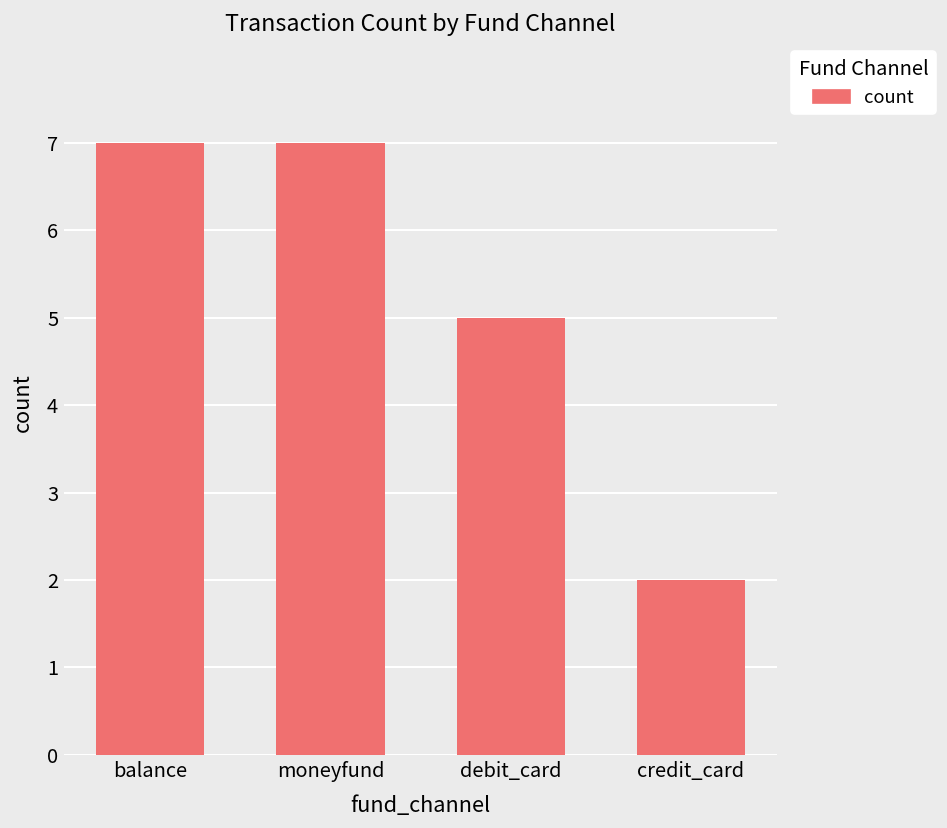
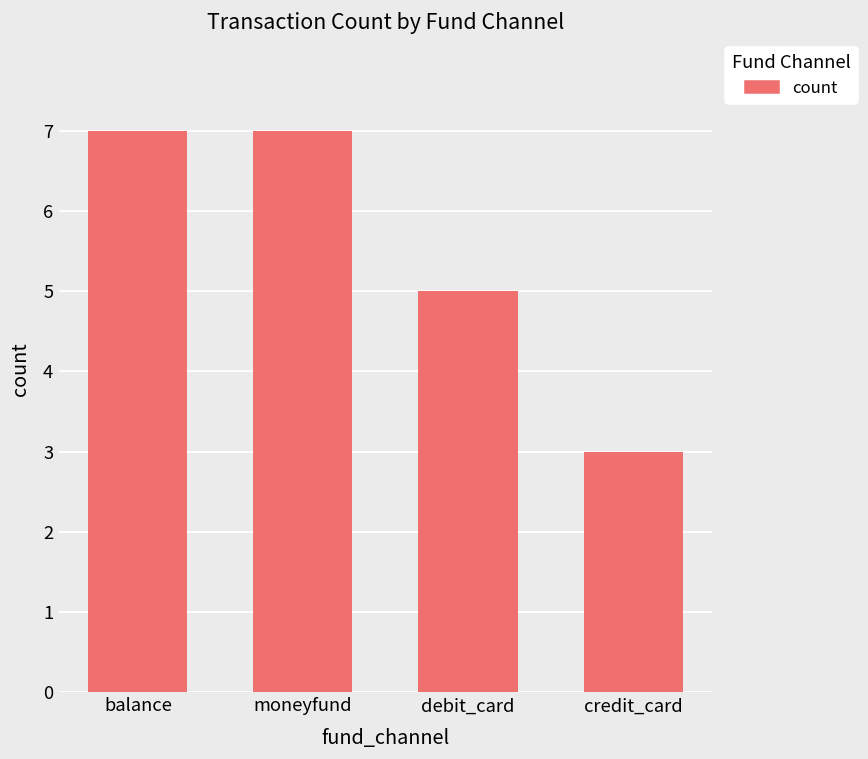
credit_card: 2 -> 3
